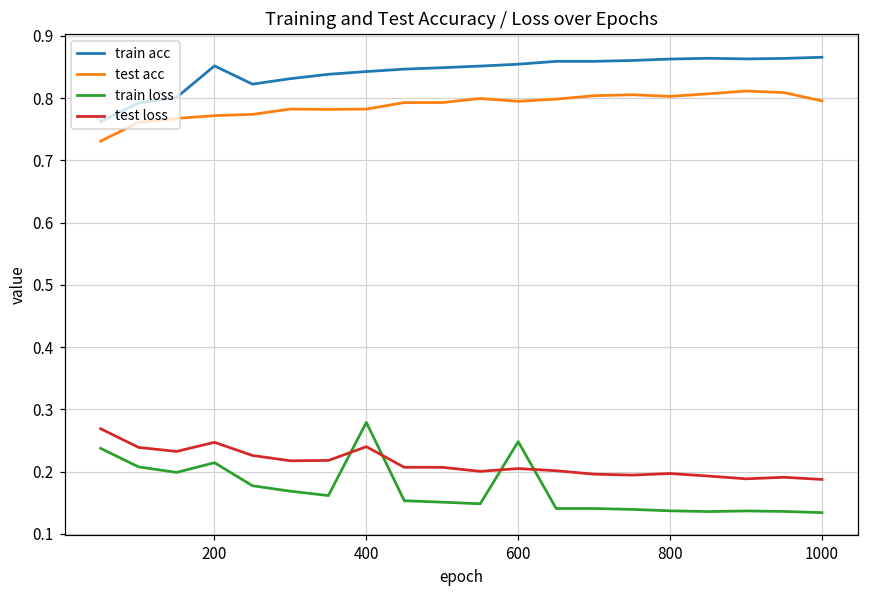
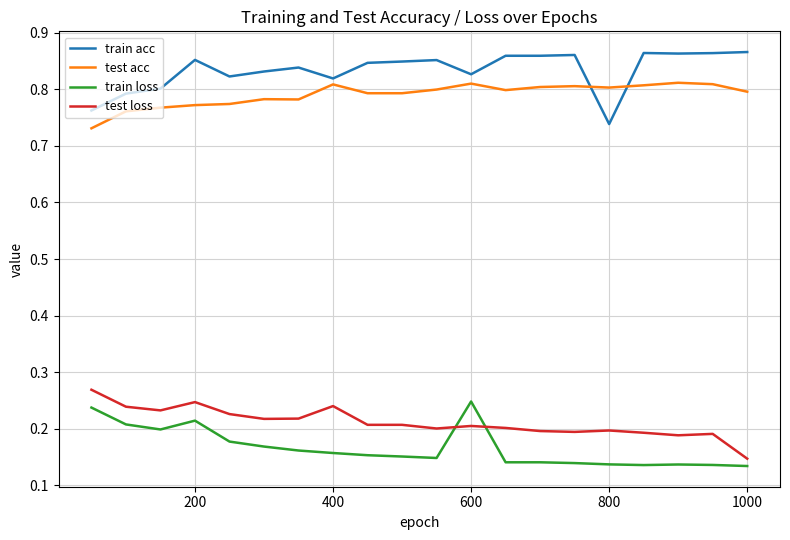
train acc, 400: 0.84 -> 0.82
test acc, 400: 0.78 -> 0.81
train loss, 400: 0.28 -> 0.16
train acc, 600: 0.85 -> 0.83
test acc, 600: 0.80 -> 0.81
train acc, 800: 0.86 -> 0.74
test loss, 1000: 0.19 -> 0.15
